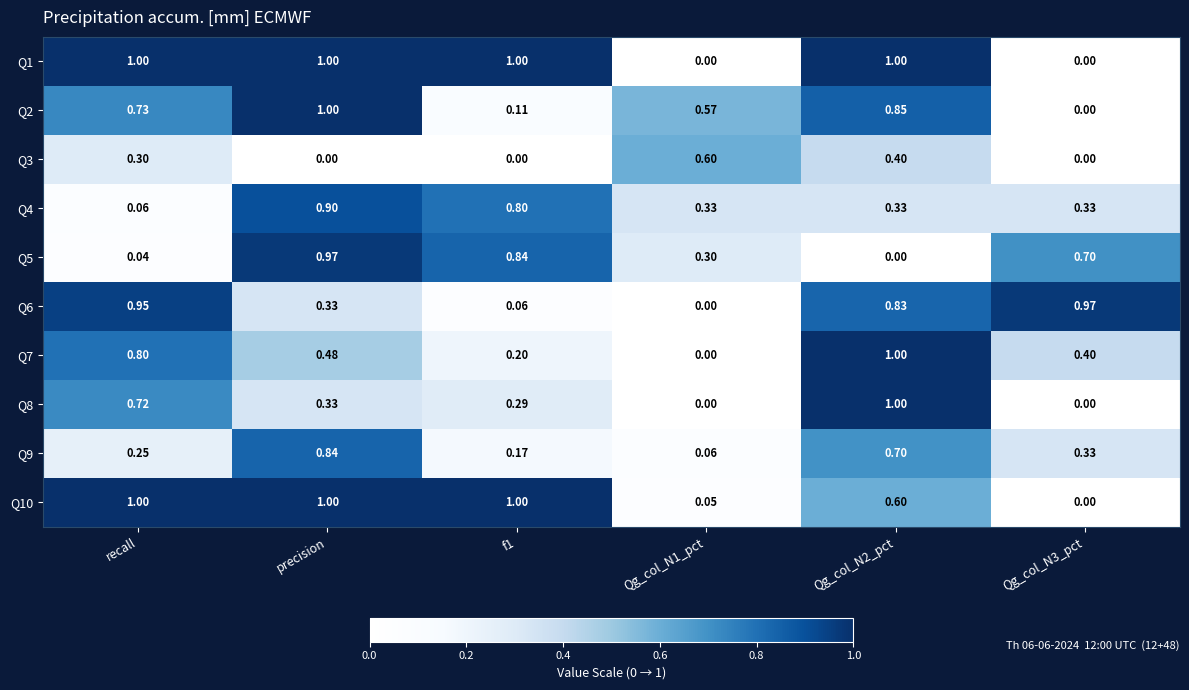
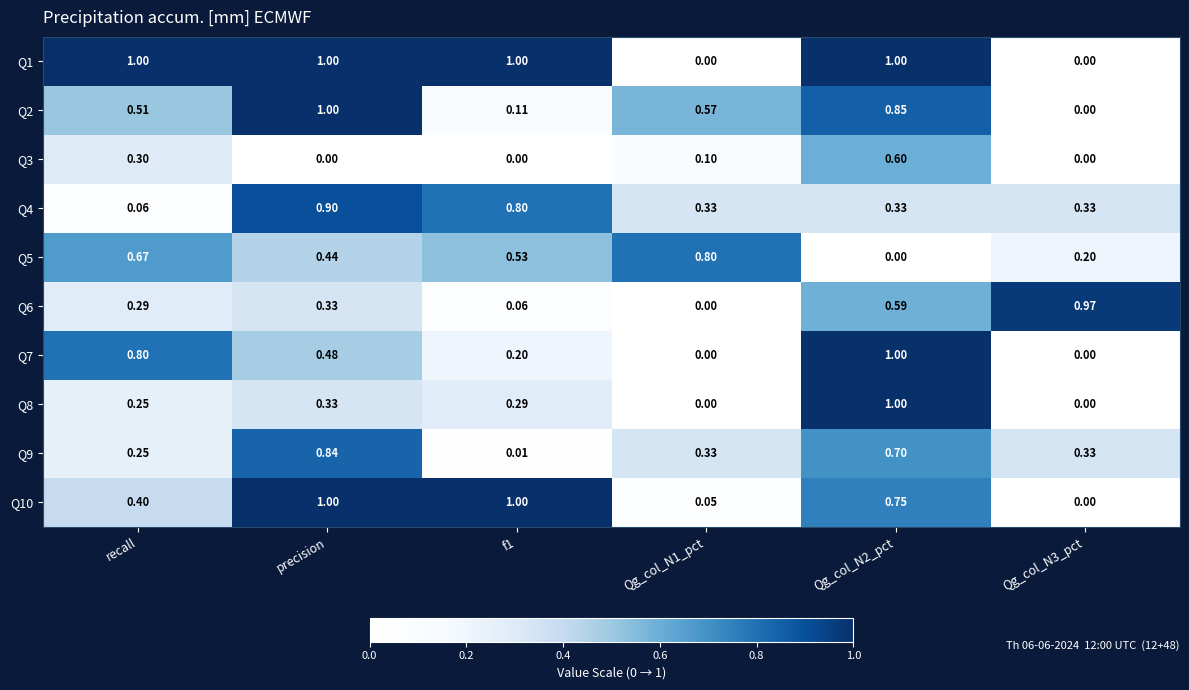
Q2, recall: 0.73 -> 0.51
Q3, Qg_col_N1_pct: 0.60 -> 0.10
Q3, Qg_col_N2_pct: 0.40 -> 0.60
Q5, recall: 0.04 -> 0.67
Q5, precision: 0.97 -> 0.44
Q5, f1: 0.84 -> 0.53
Q5, Qg_col_N1_pct: 0.30 -> 0.80
Q5, Qg_col_N3_pct: 0.70 -> 0.20
Q6, recall: 0.95 -> 0.29
Q6, Qg_col_N2_pct: 0.83 -> 0.59
Q7, Qg_col_N3_pct: 0.40 -> 0.00
Q8, recall: 0.72 -> 0.25
Q9, f1: 0.17 -> 0.01
Q9, Qg_col_N1_pct: 0.06 -> 0.33
Q10, recall: 1.00 -> 0.40
Q10, Qg_col_N2_pct: 0.60 -> 0.75
